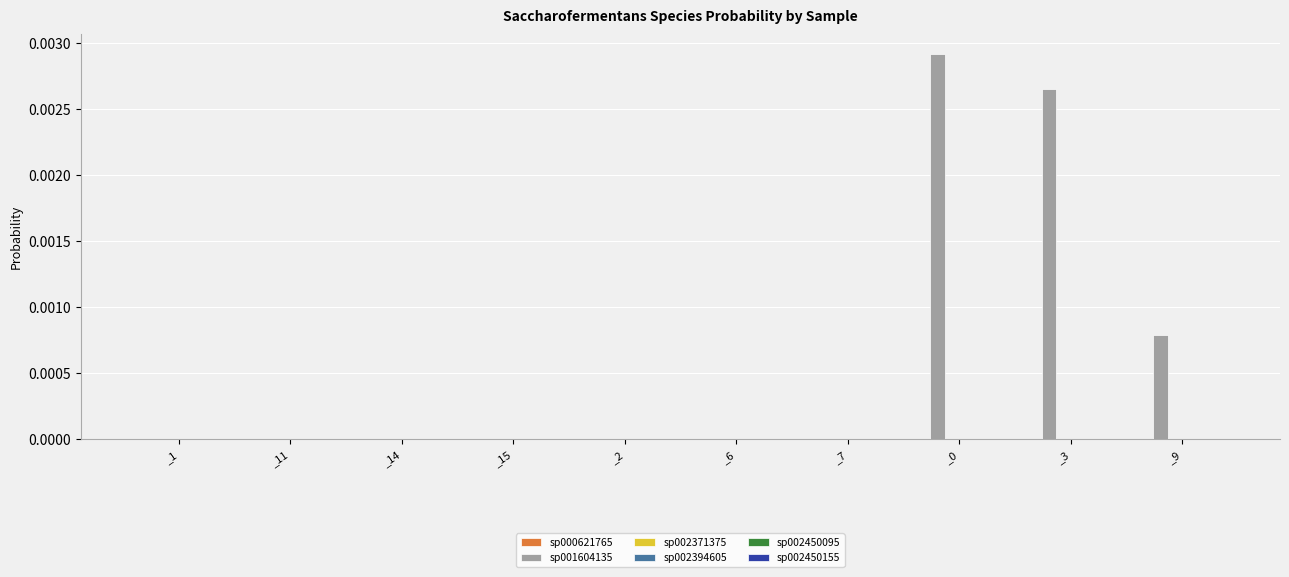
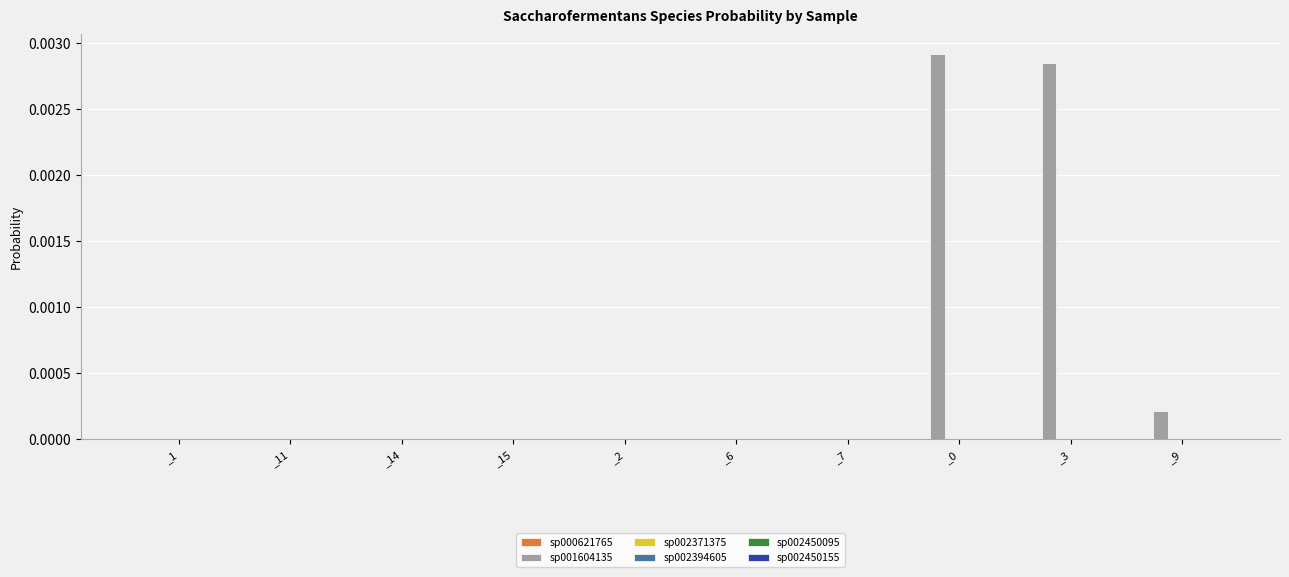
sp001604135, _3: 0.00265 -> 0.00285
sp001604135, _9: 0.00079 -> 0.00021
